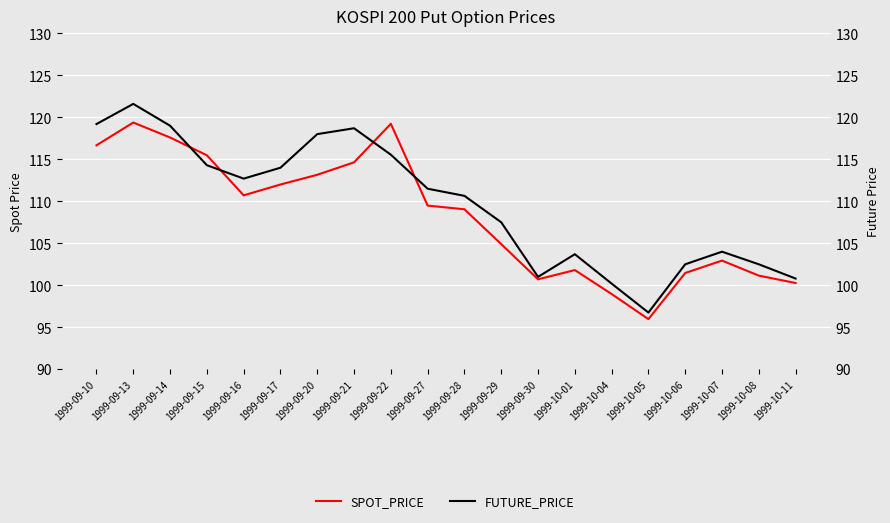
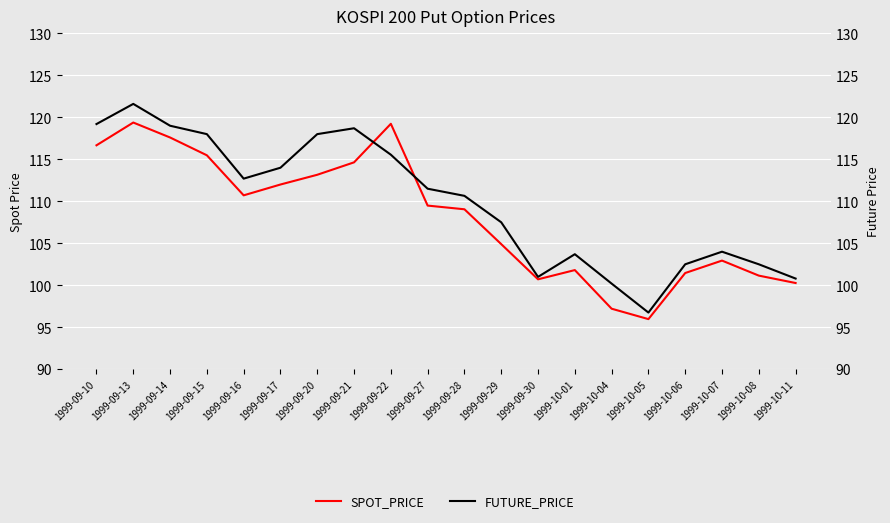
SPOT_PRICE, 1999-10-04: 99 -> 97
FUTURE_PRICE, 1999-09-15: 114 -> 118
